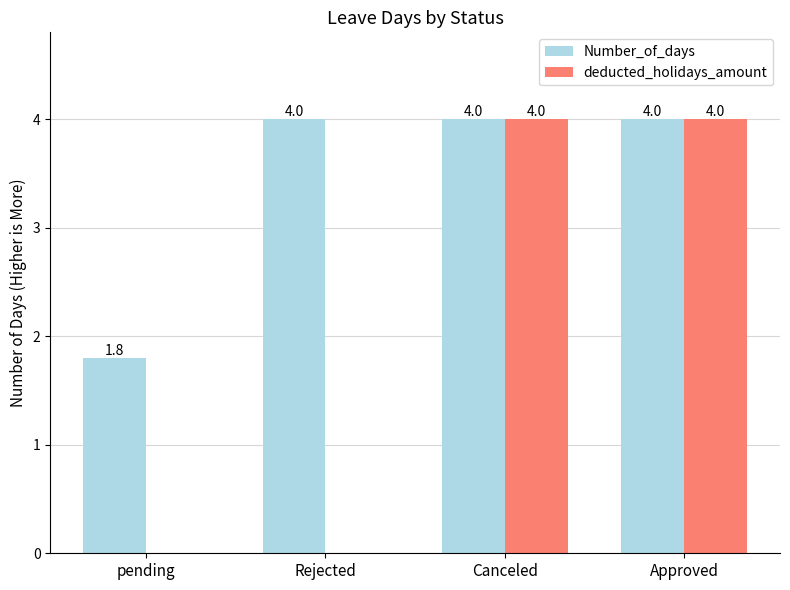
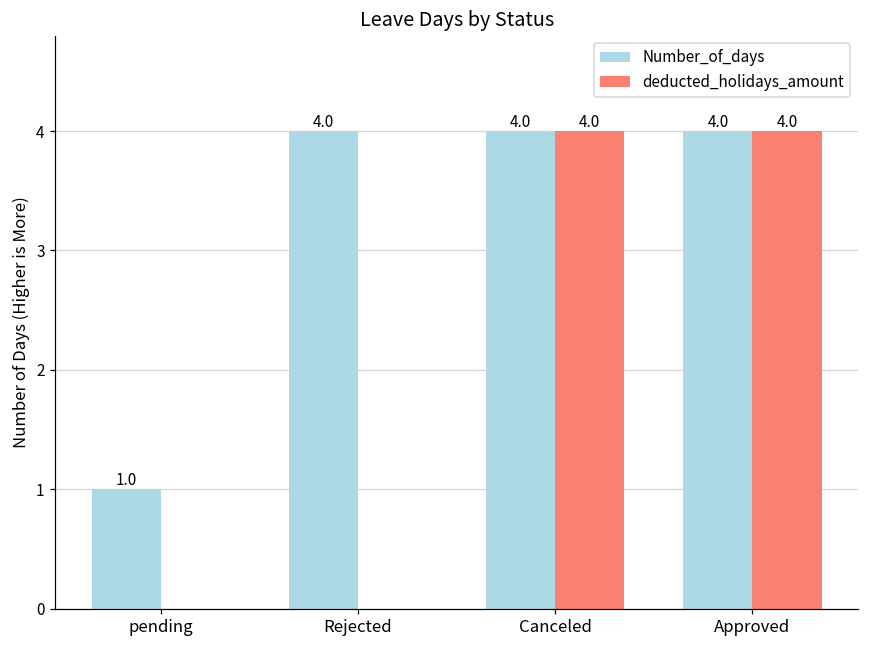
Number_of_days, pending: 1.8 -> 1.0
